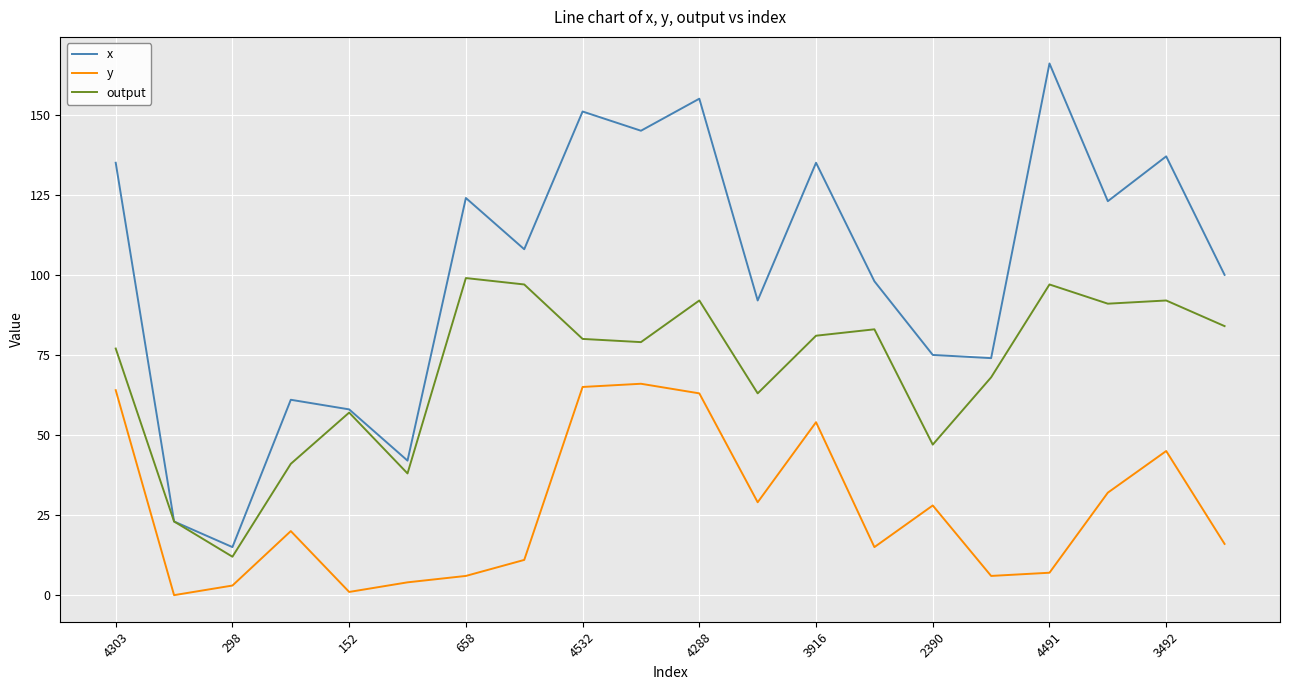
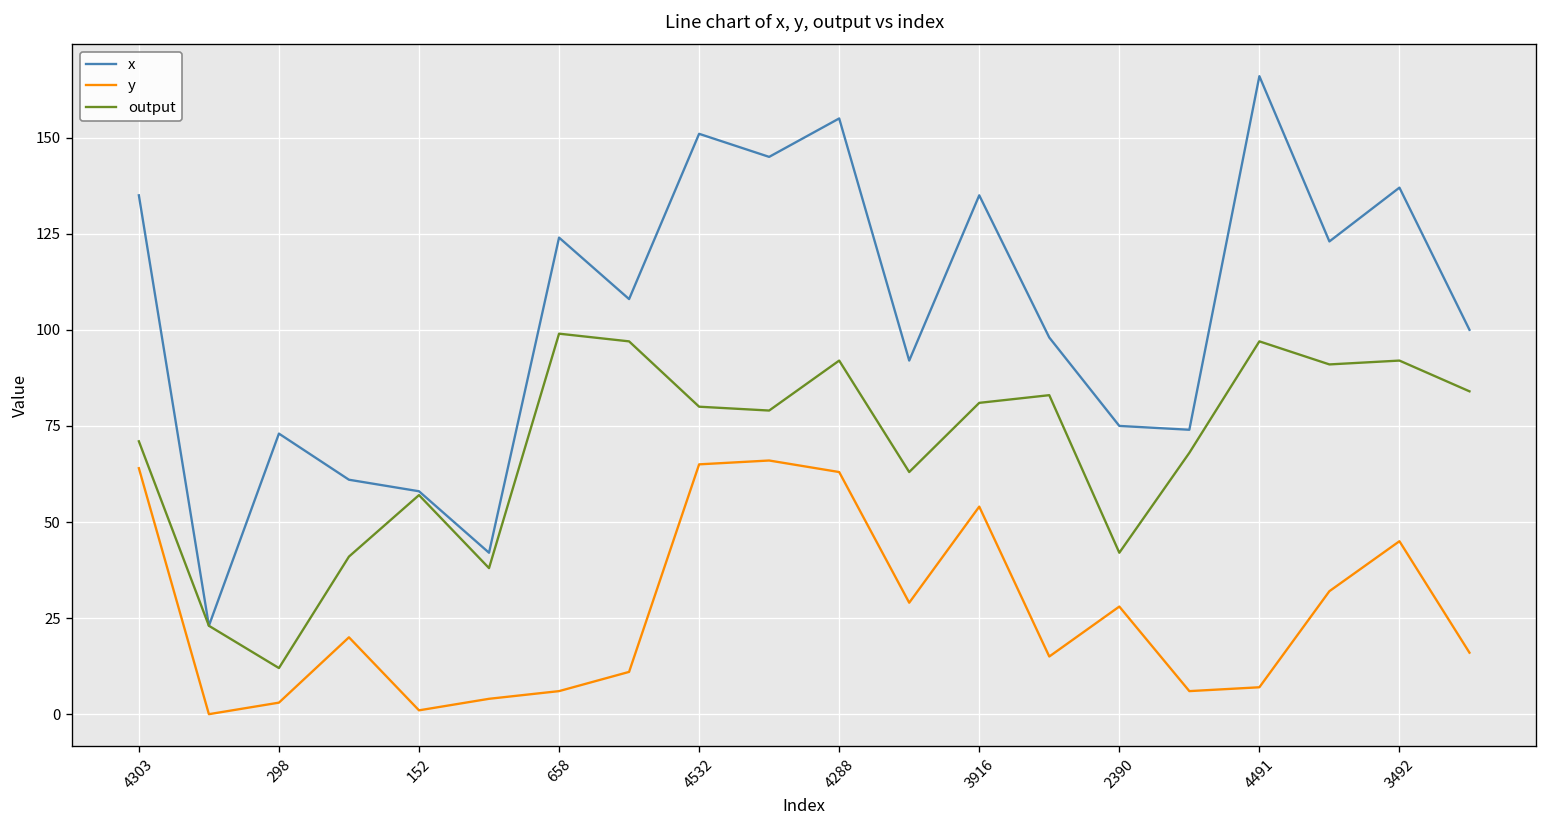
output, 4303: 77 -> 71
x, 298: 15 -> 73
output, 2390: 47 -> 42
